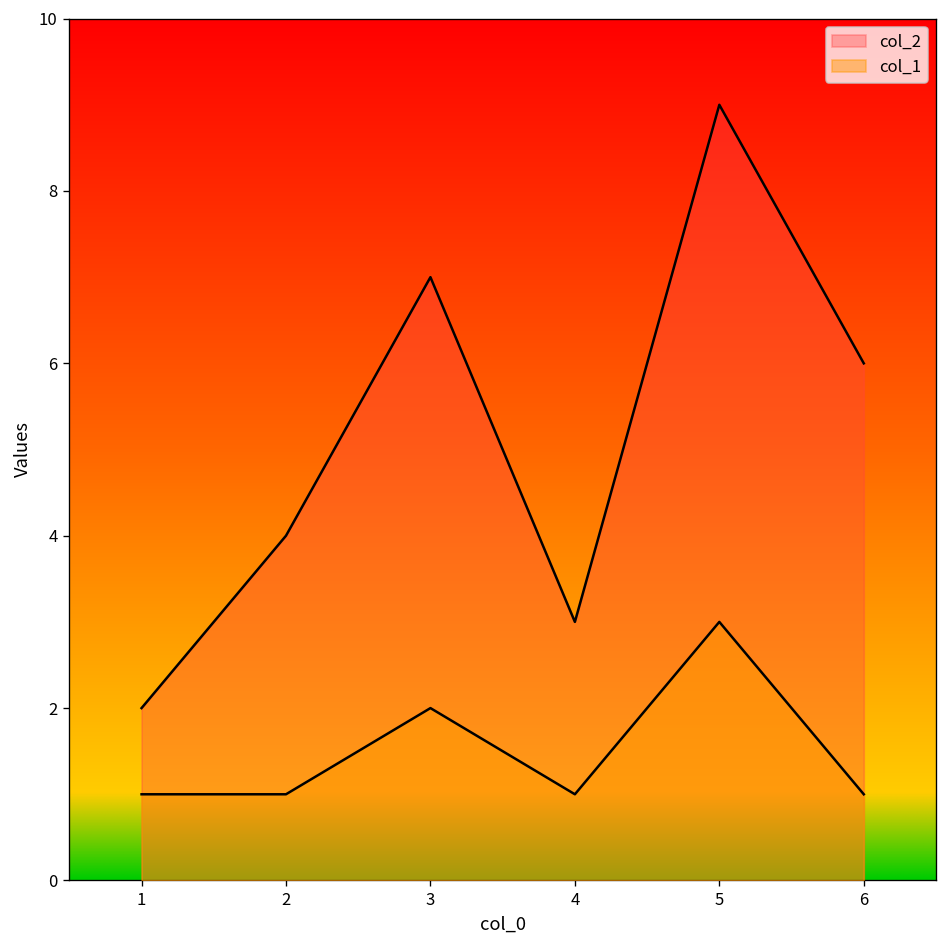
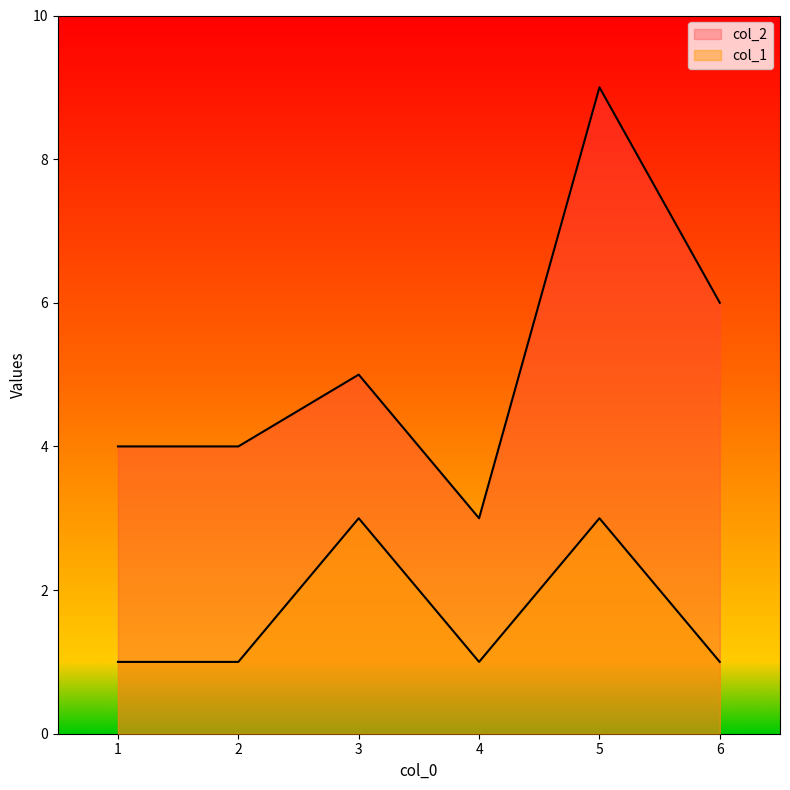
col_2, 1: 2 -> 4
col_2, 3: 7 -> 5
col_1, 3: 2 -> 3
